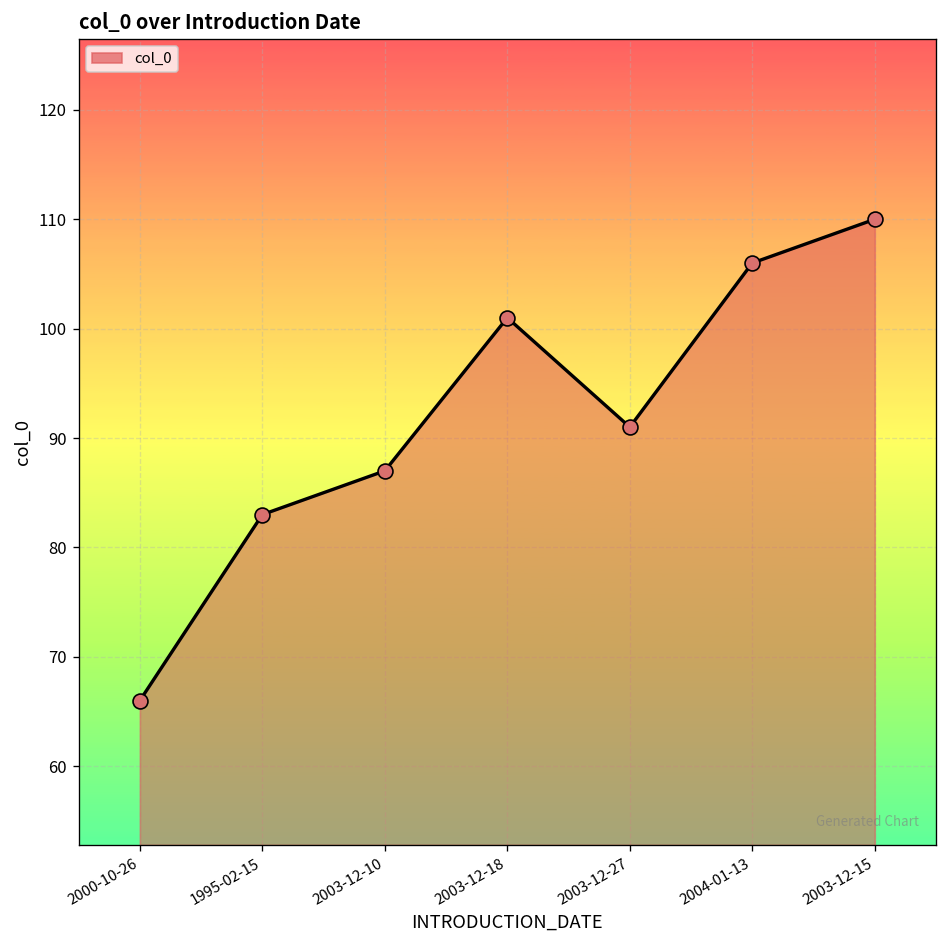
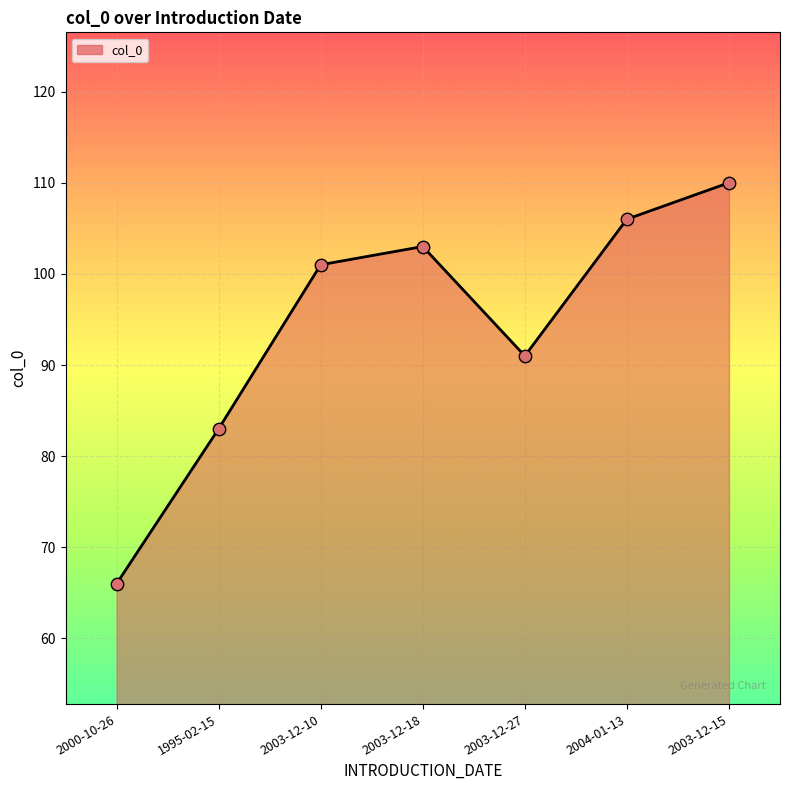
2003-12-10: 87 -> 101
2003-12-18: 101 -> 103
